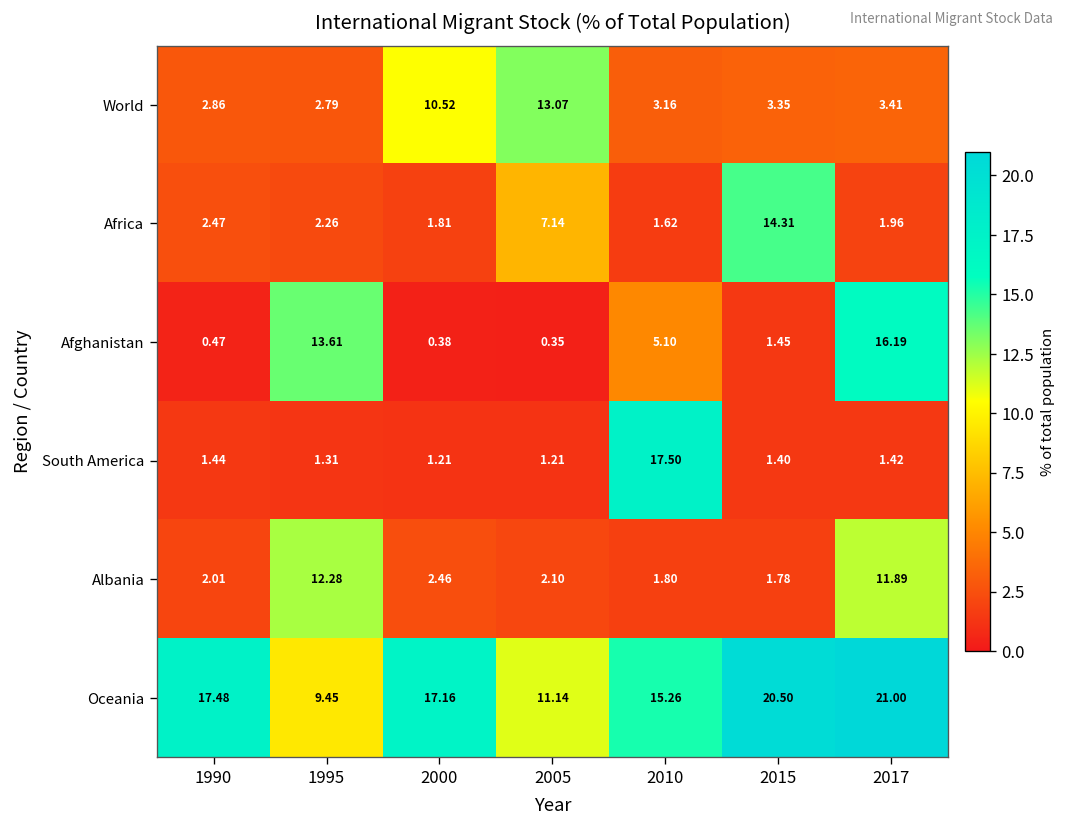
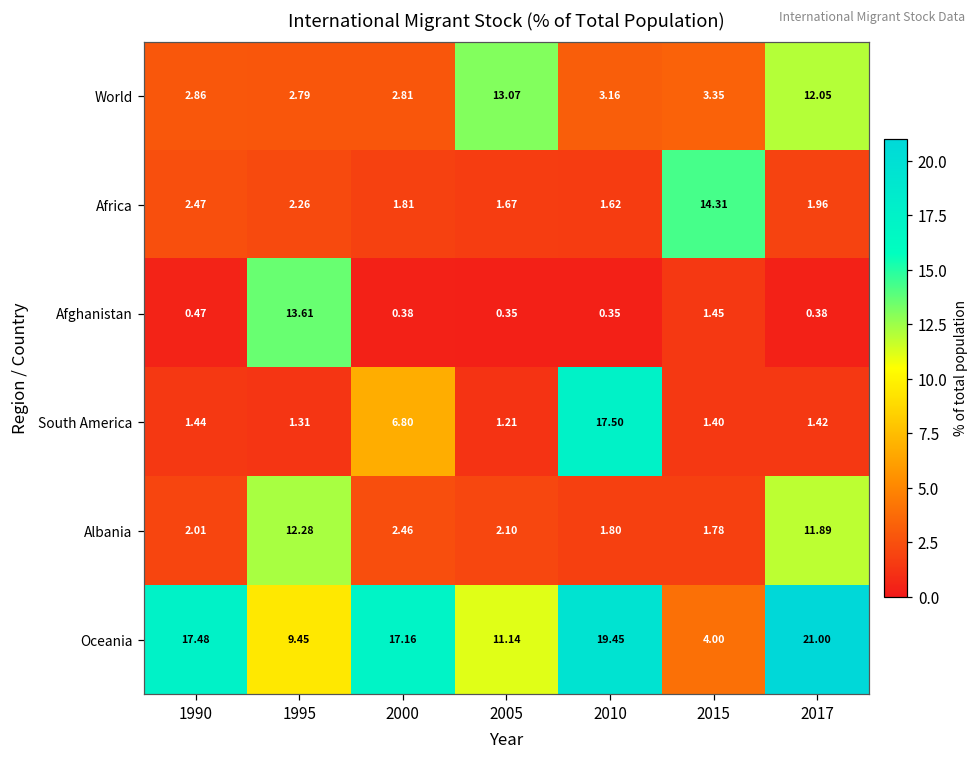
World, 2000: 10.52 -> 2.81
World, 2017: 3.41 -> 12.05
Africa, 2005: 7.14 -> 1.67
Afghanistan, 2010: 5.10 -> 0.35
Afghanistan, 2017: 16.19 -> 0.38
South America, 2000: 1.21 -> 6.80
Oceania, 2010: 15.26 -> 19.45
Oceania, 2015: 20.50 -> 4.00
